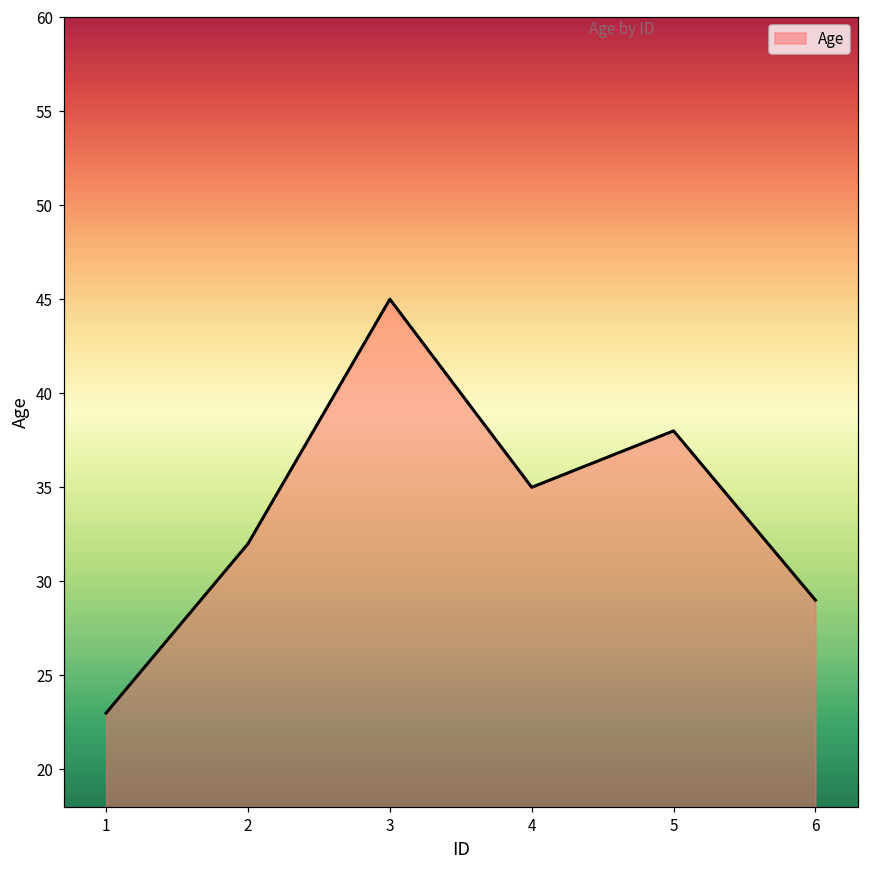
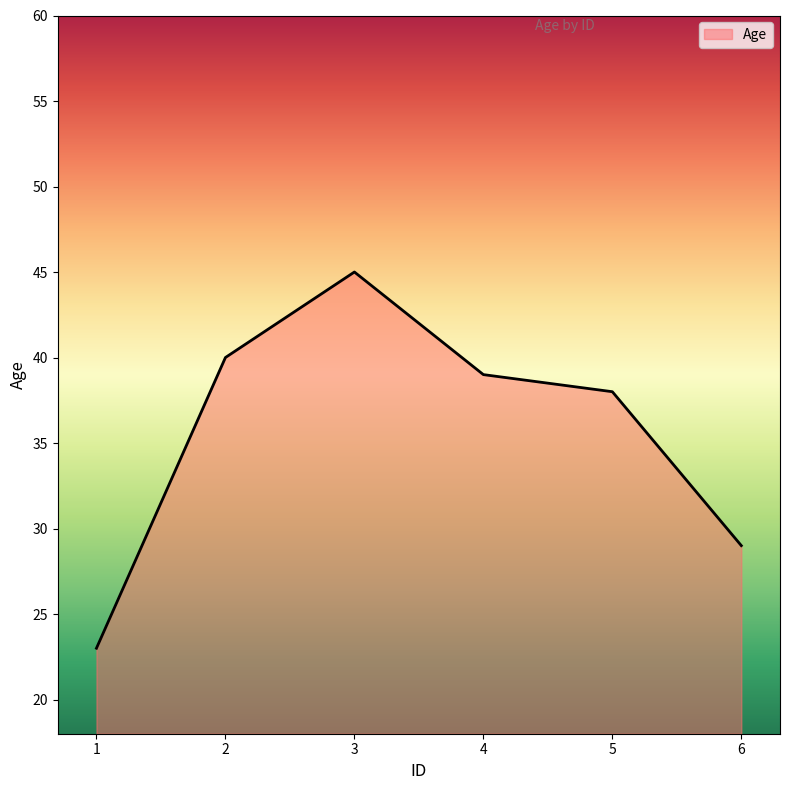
2: 32 -> 40
4: 35 -> 39
